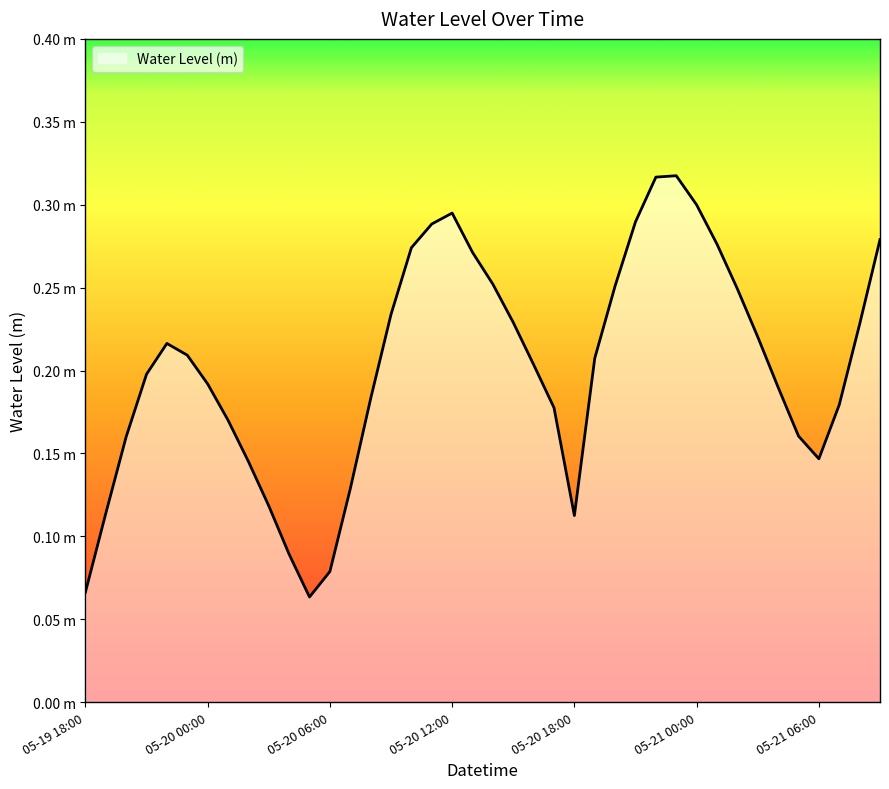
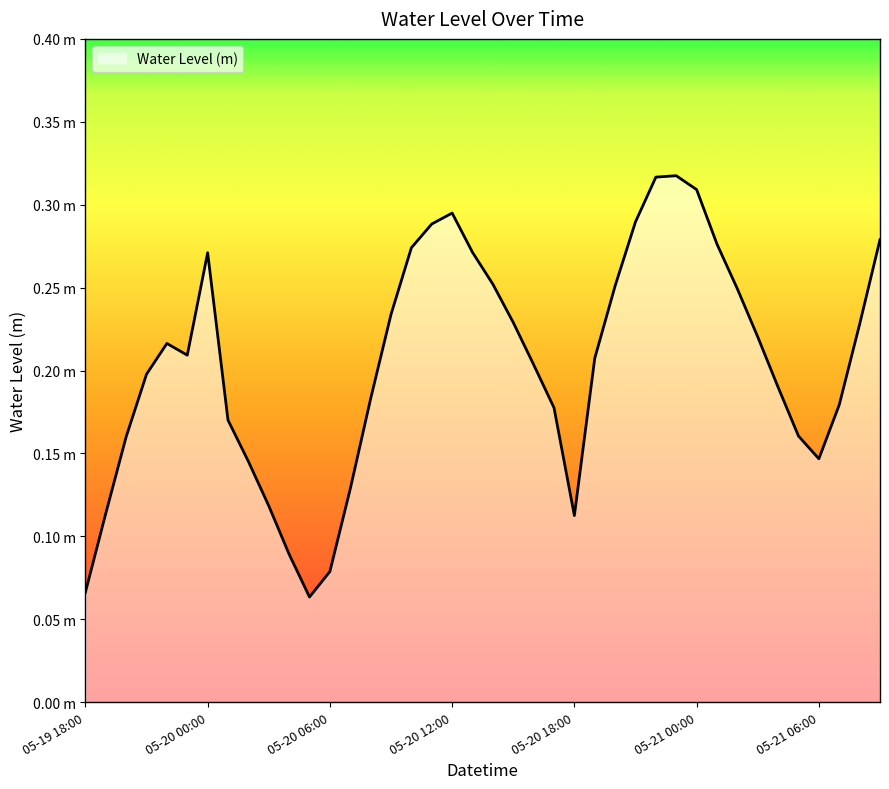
05-20 00:00: 0.192 m -> 0.271 m
05-21 00:00: 0.300 m -> 0.309 m
